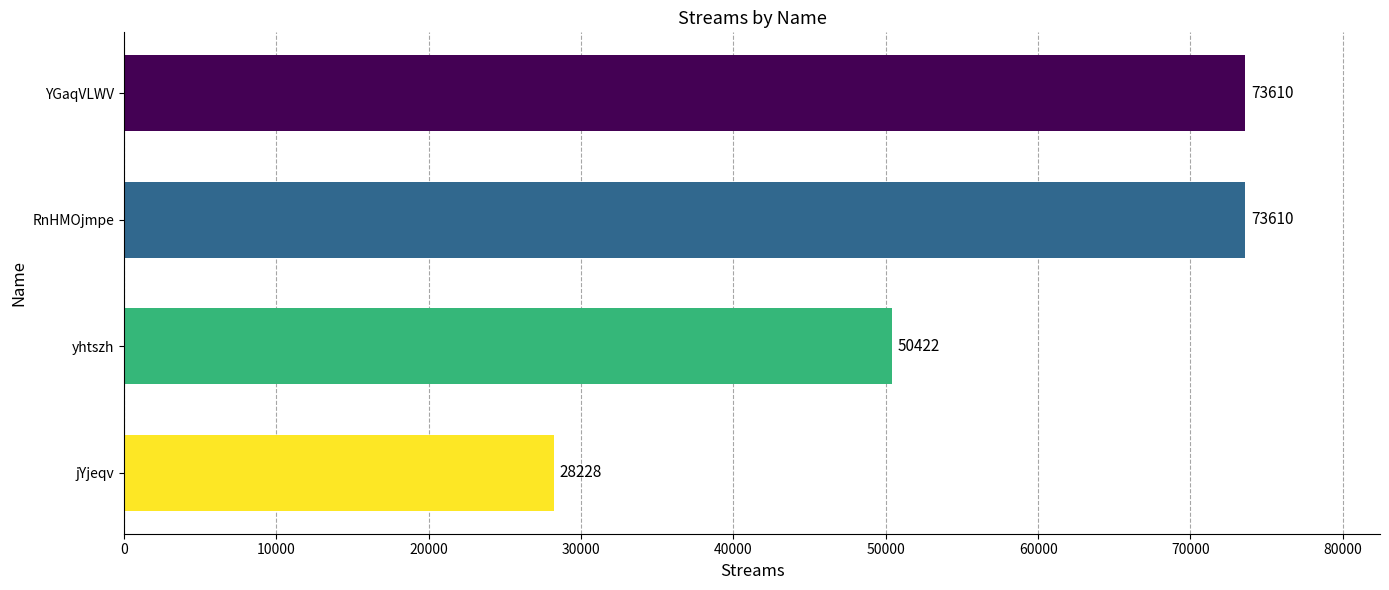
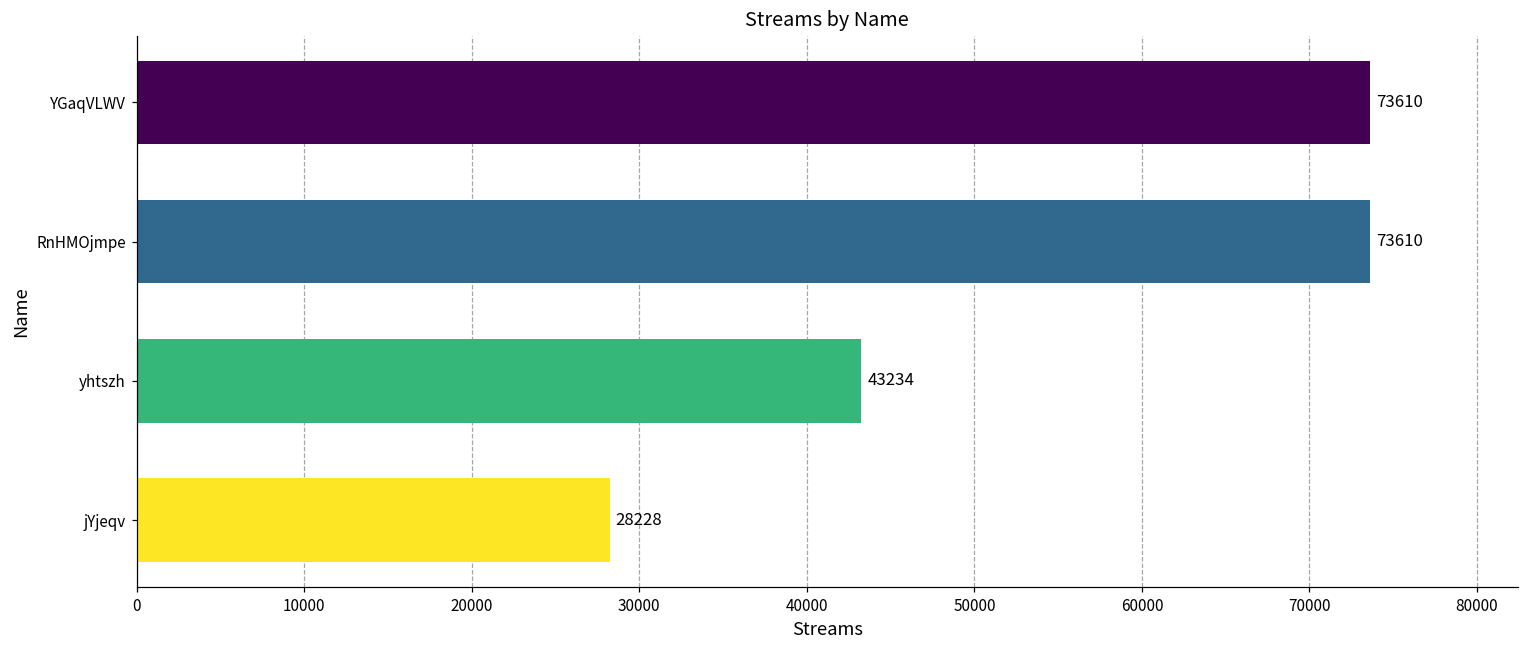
yhtszh: 50422 -> 43234
